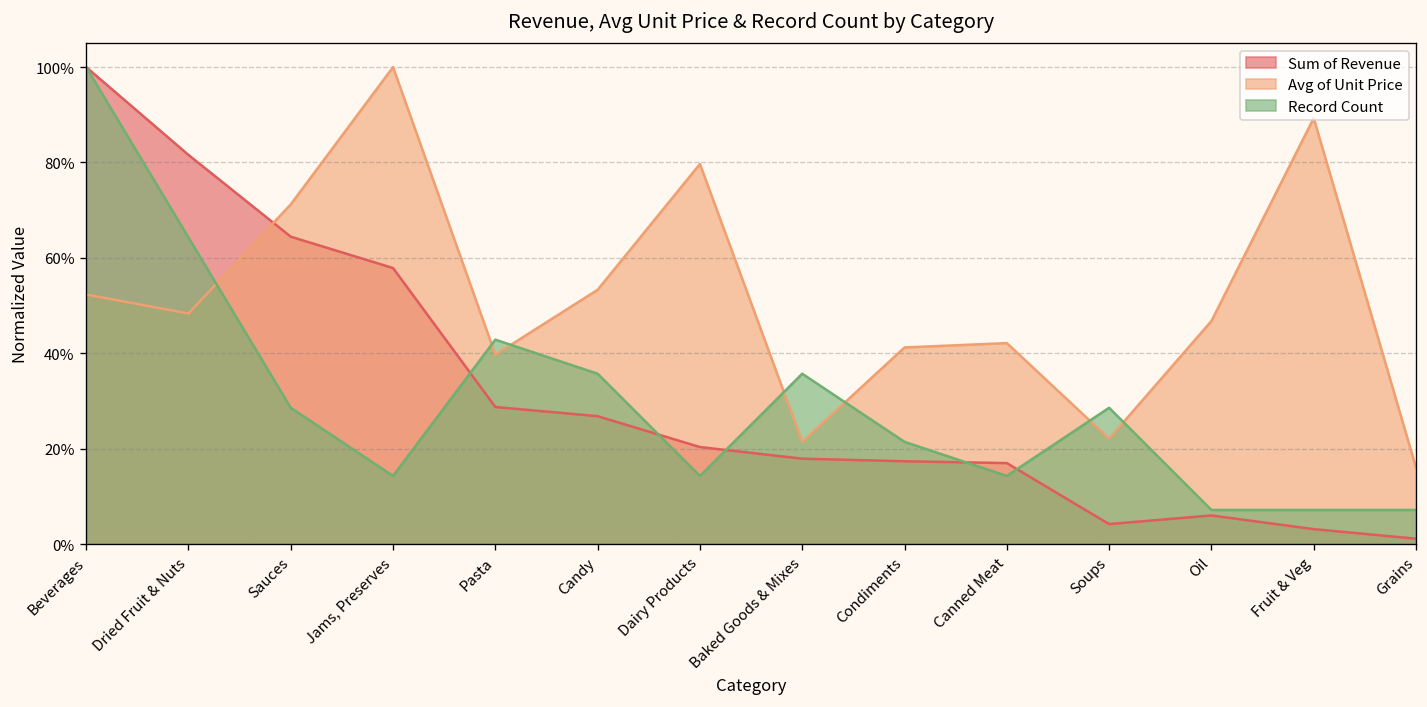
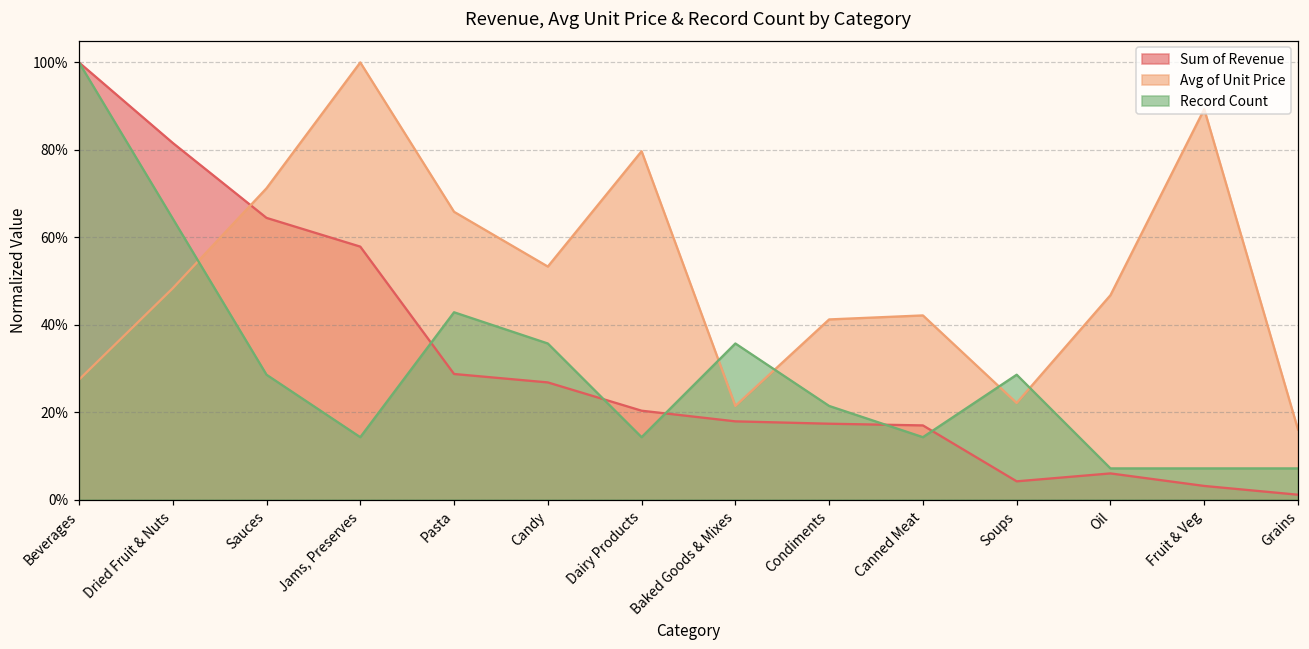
Avg of Unit Price, Beverages: 52% -> 27%
Avg of Unit Price, Pasta: 40% -> 66%
